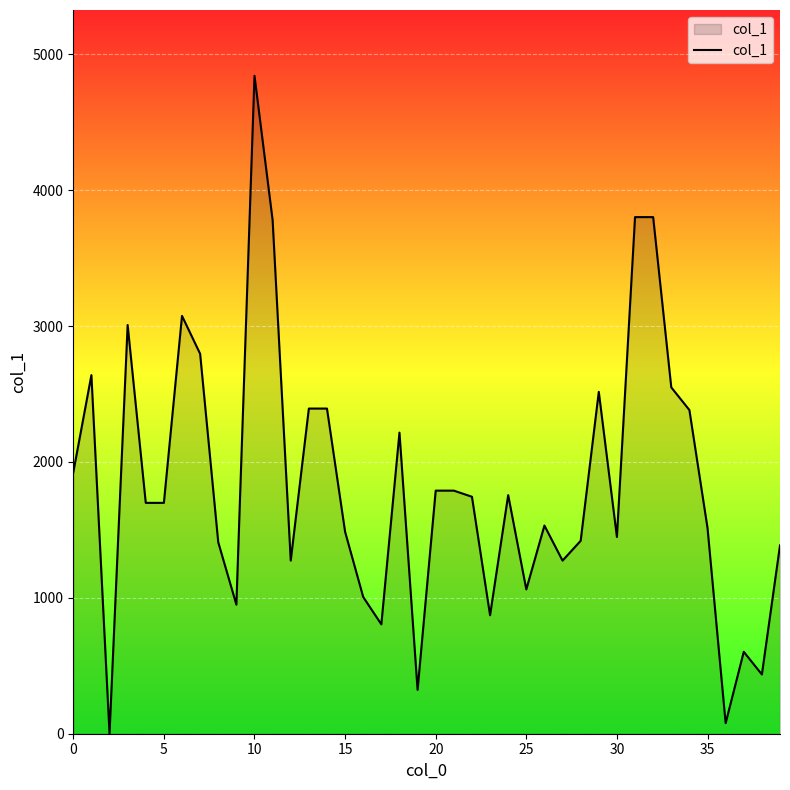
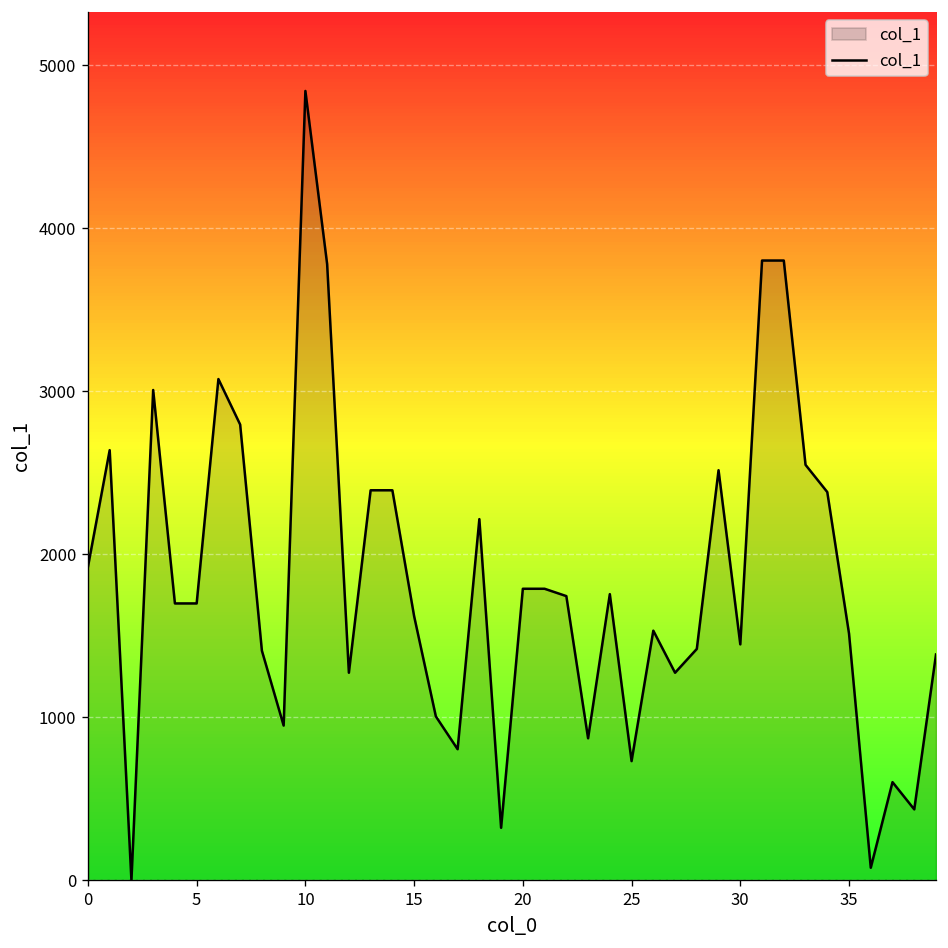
15: 1490 -> 1620
25: 1060 -> 730
